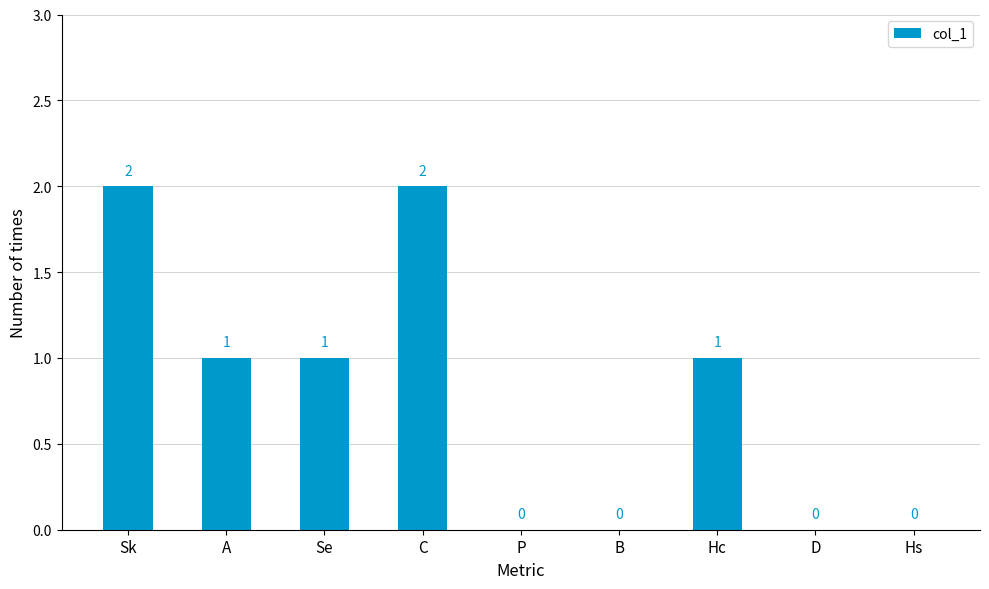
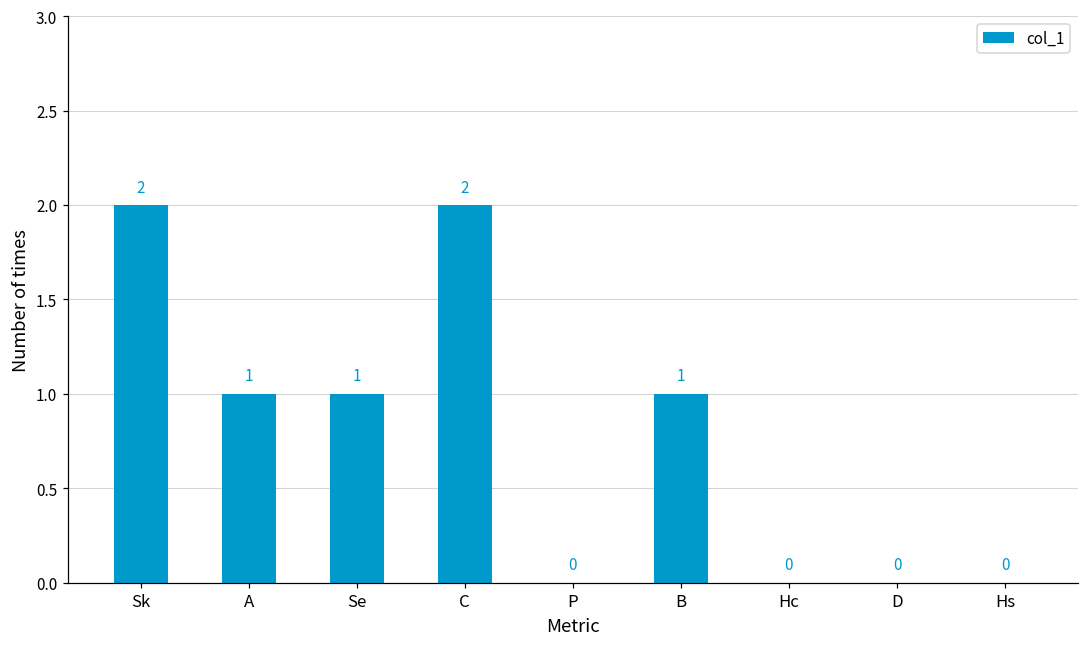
B: 0 -> 1
Hc: 1 -> 0
